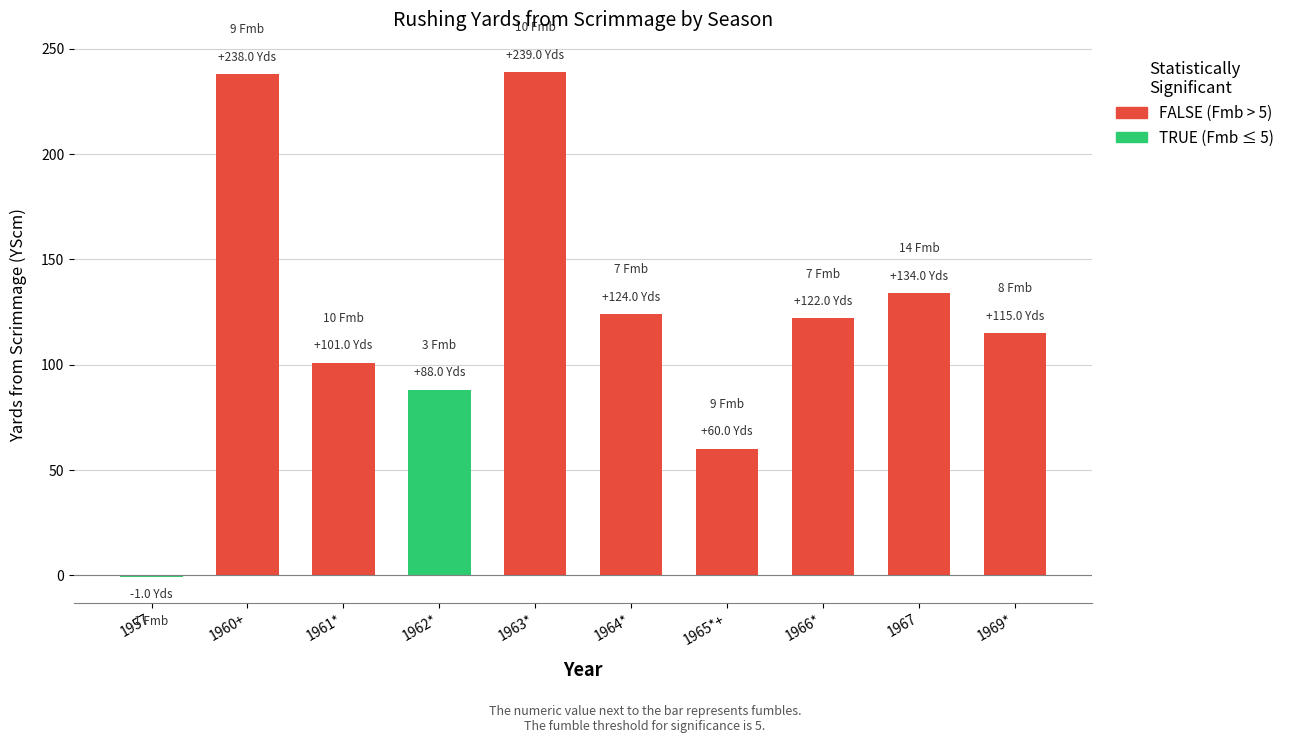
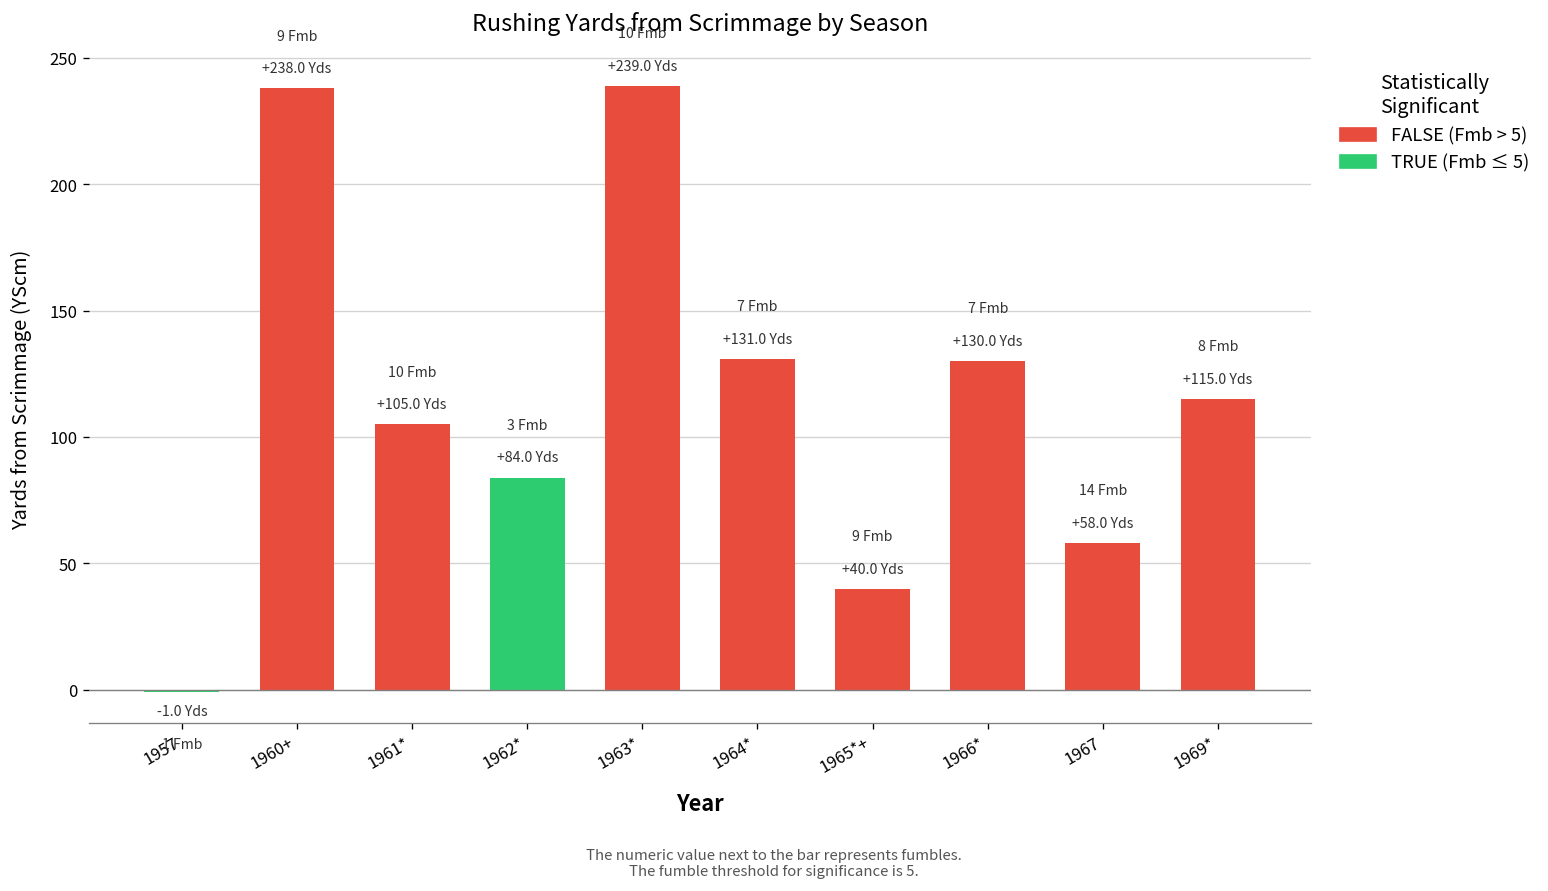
1961*: +101.0 -> +105.0
1962*: +88.0 -> +84.0
1964*: +124.0 -> +131.0
1965*+: +60.0 -> +40.0
1966*: +122.0 -> +130.0
1967: +134.0 -> +58.0
